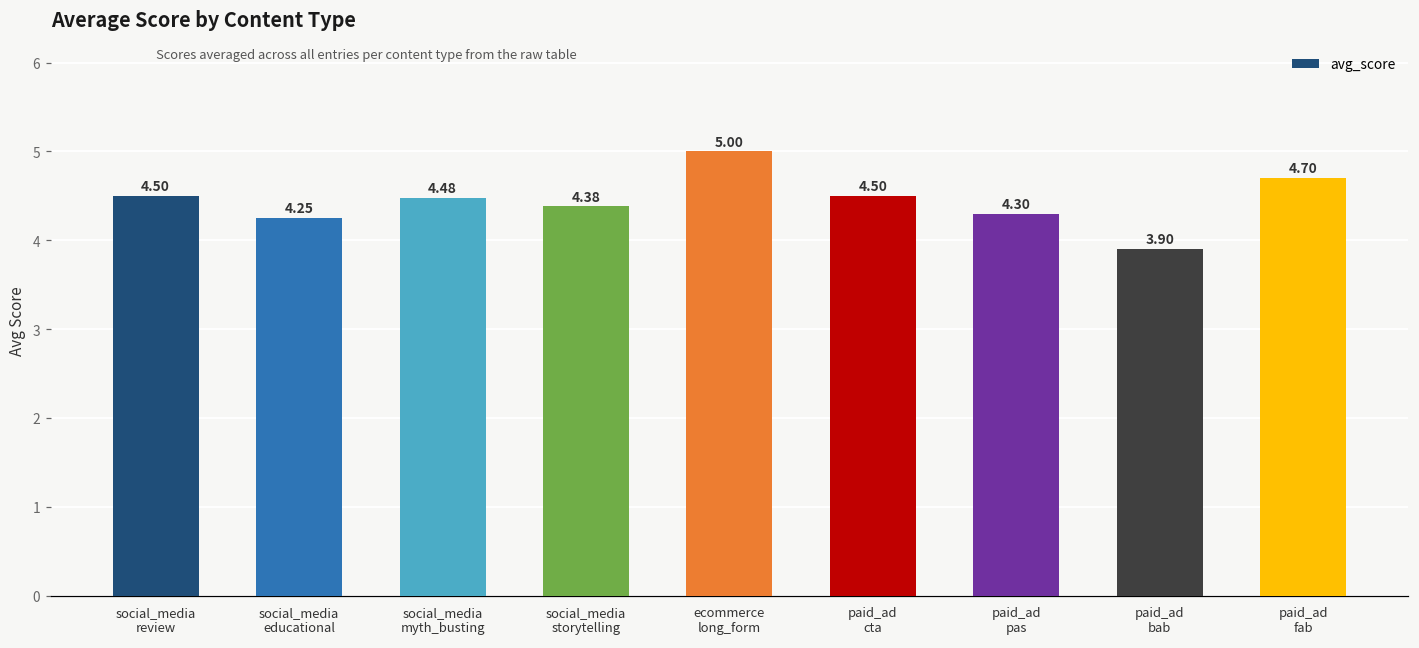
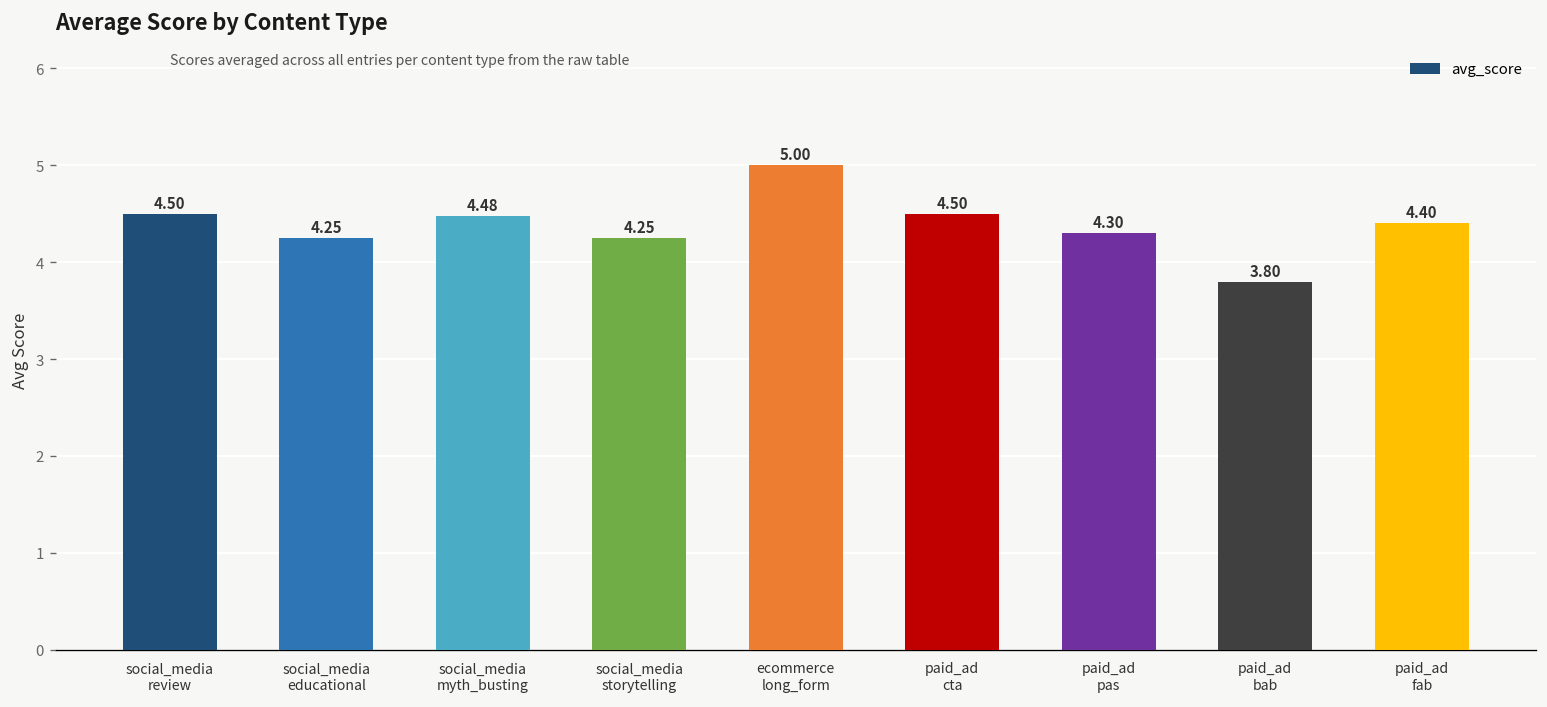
social_media storytelling: 4.38 -> 4.25
paid_ad bab: 3.90 -> 3.80
paid_ad fab: 4.70 -> 4.40
